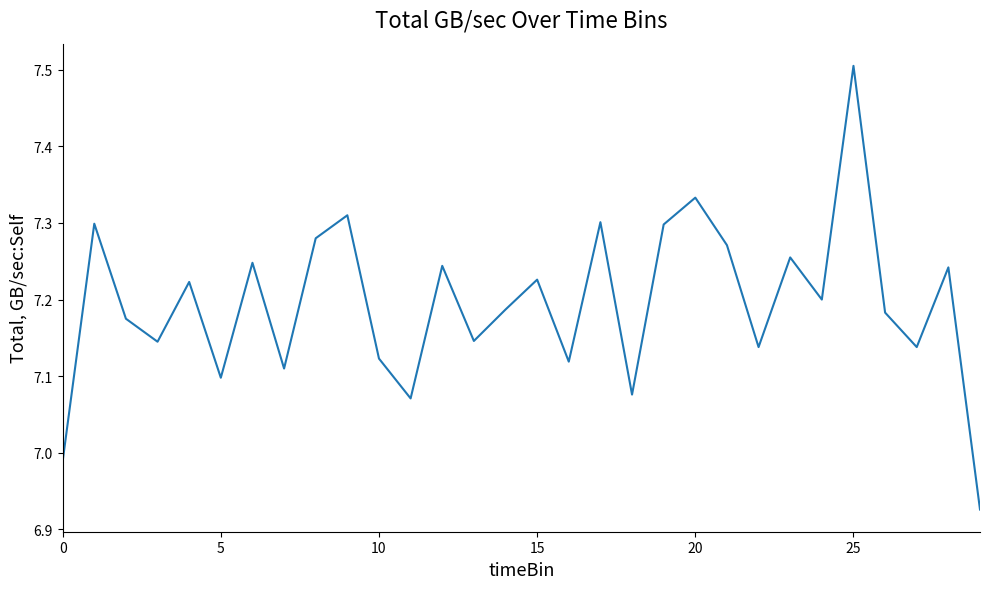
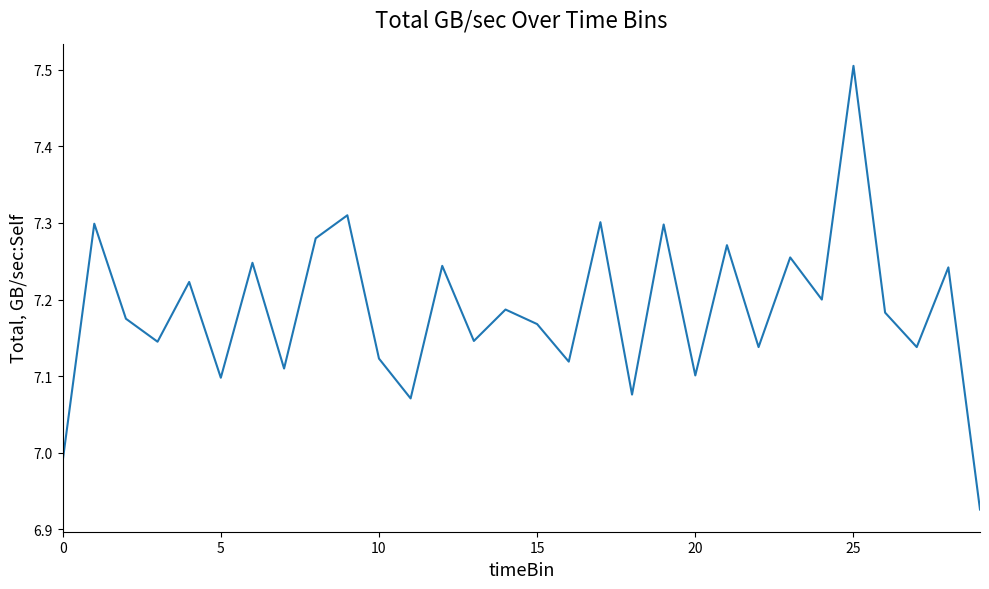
15: 7.23 -> 7.17
20: 7.33 -> 7.10
